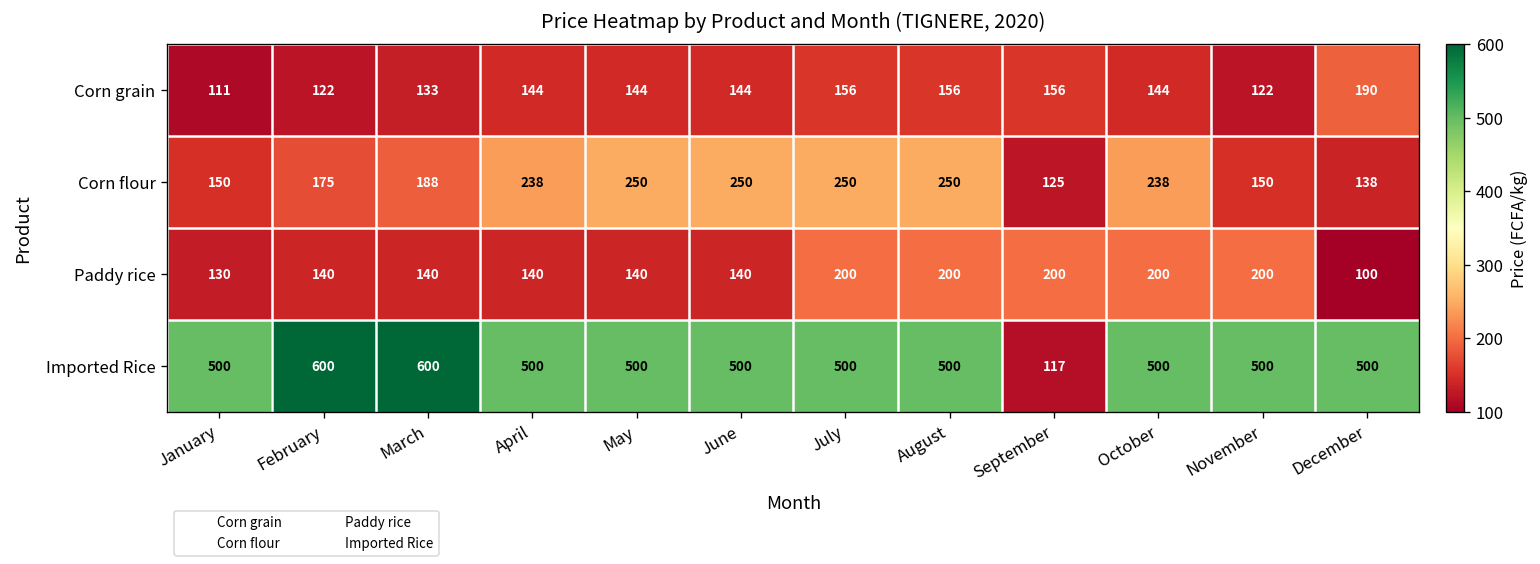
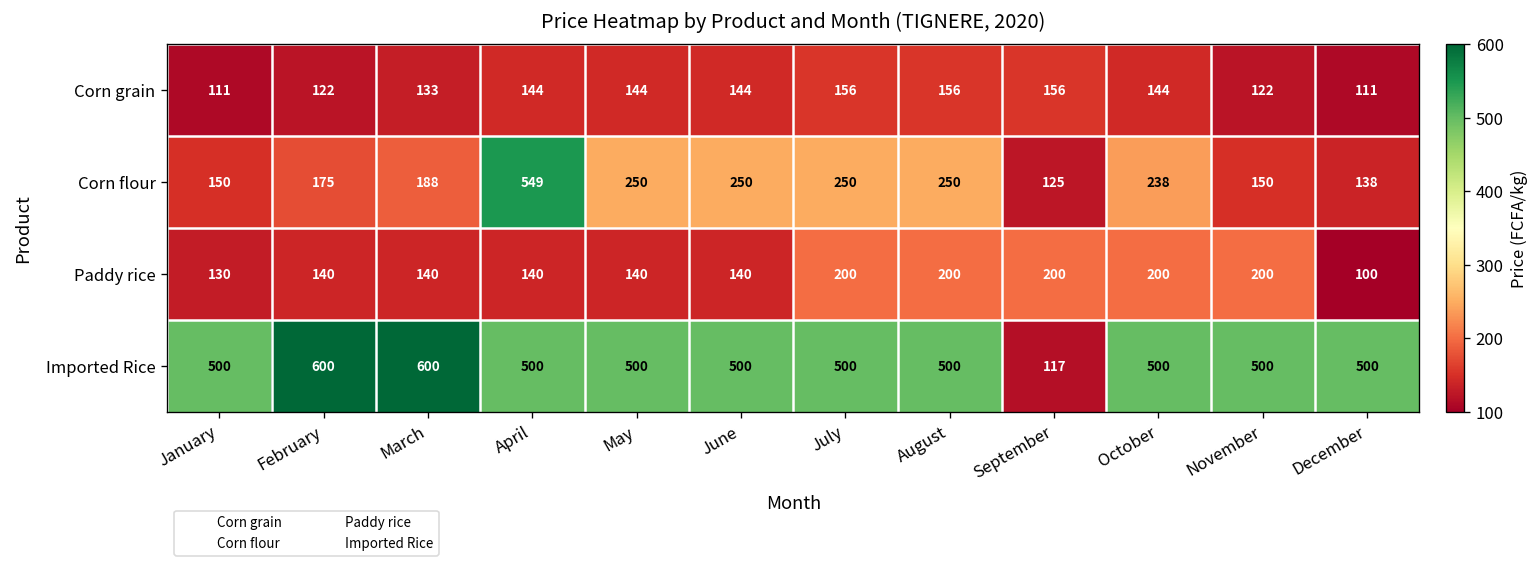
Corn grain, December: 190 -> 111
Corn flour, April: 238 -> 549
